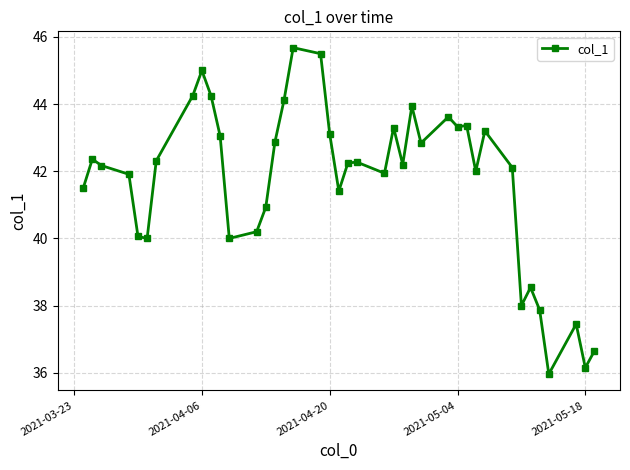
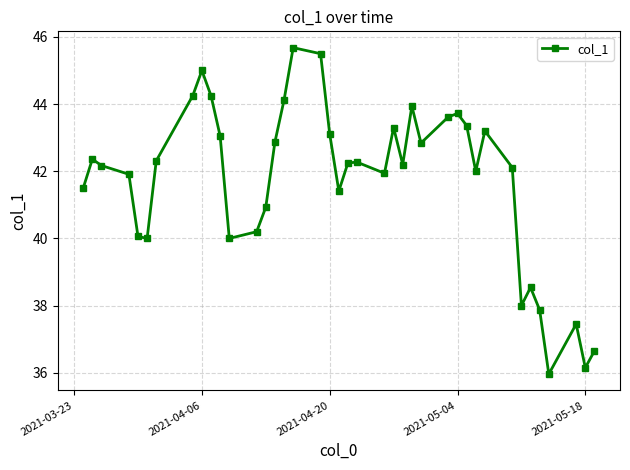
2021-05-04: 43.3 -> 43.7
